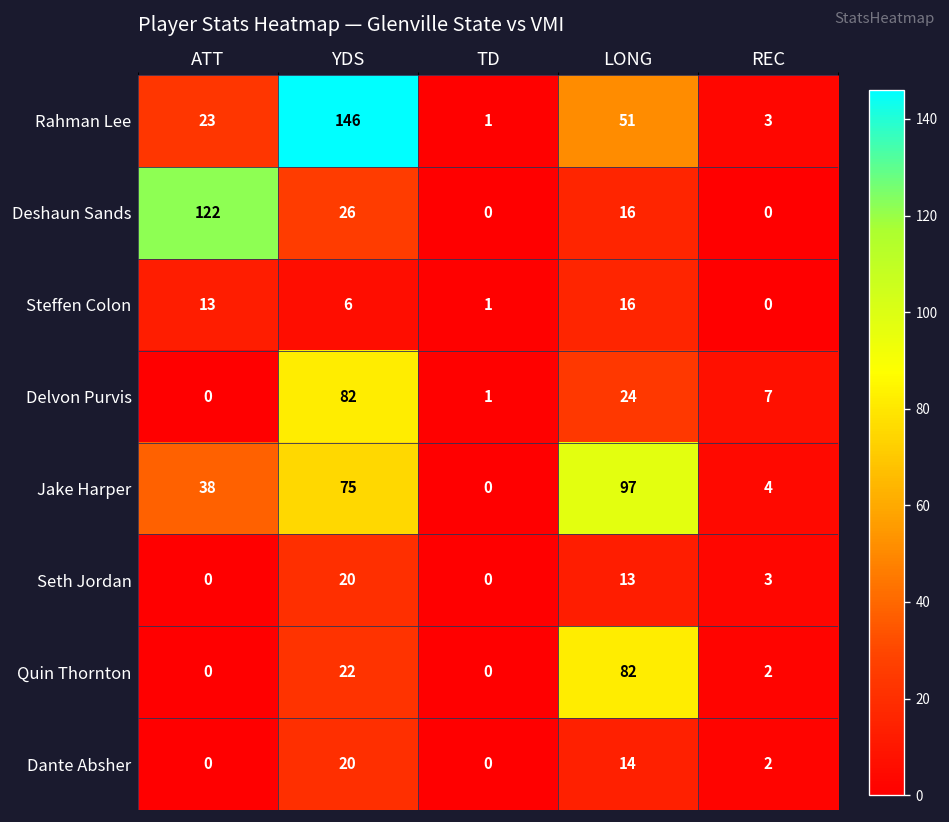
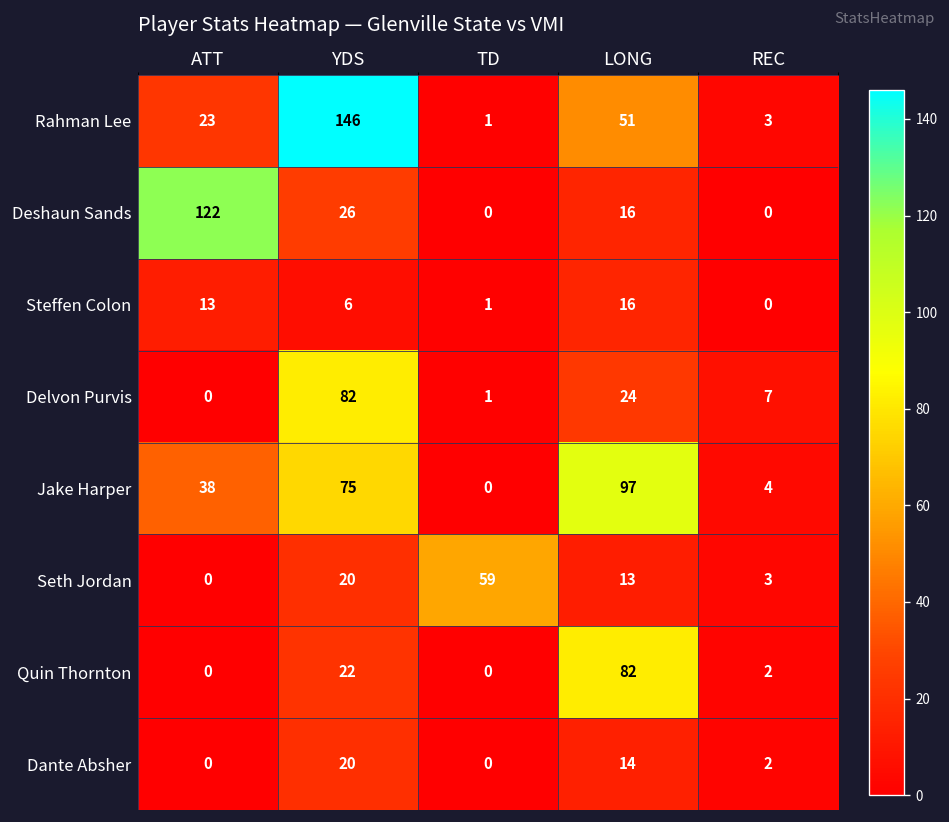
Seth Jordan, TD: 0 -> 59
